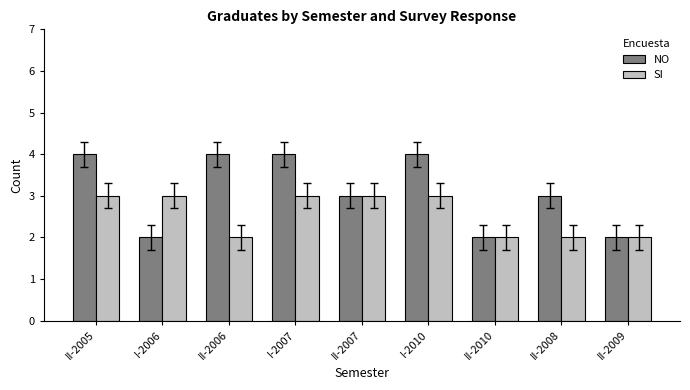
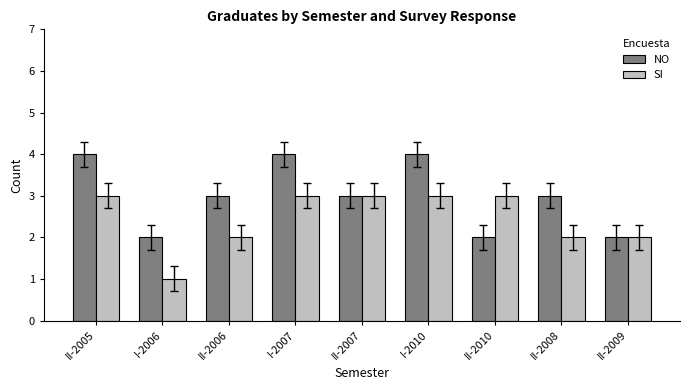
SI, I-2006: 3 -> 1
NO, II-2006: 4 -> 3
SI, II-2010: 2 -> 3
